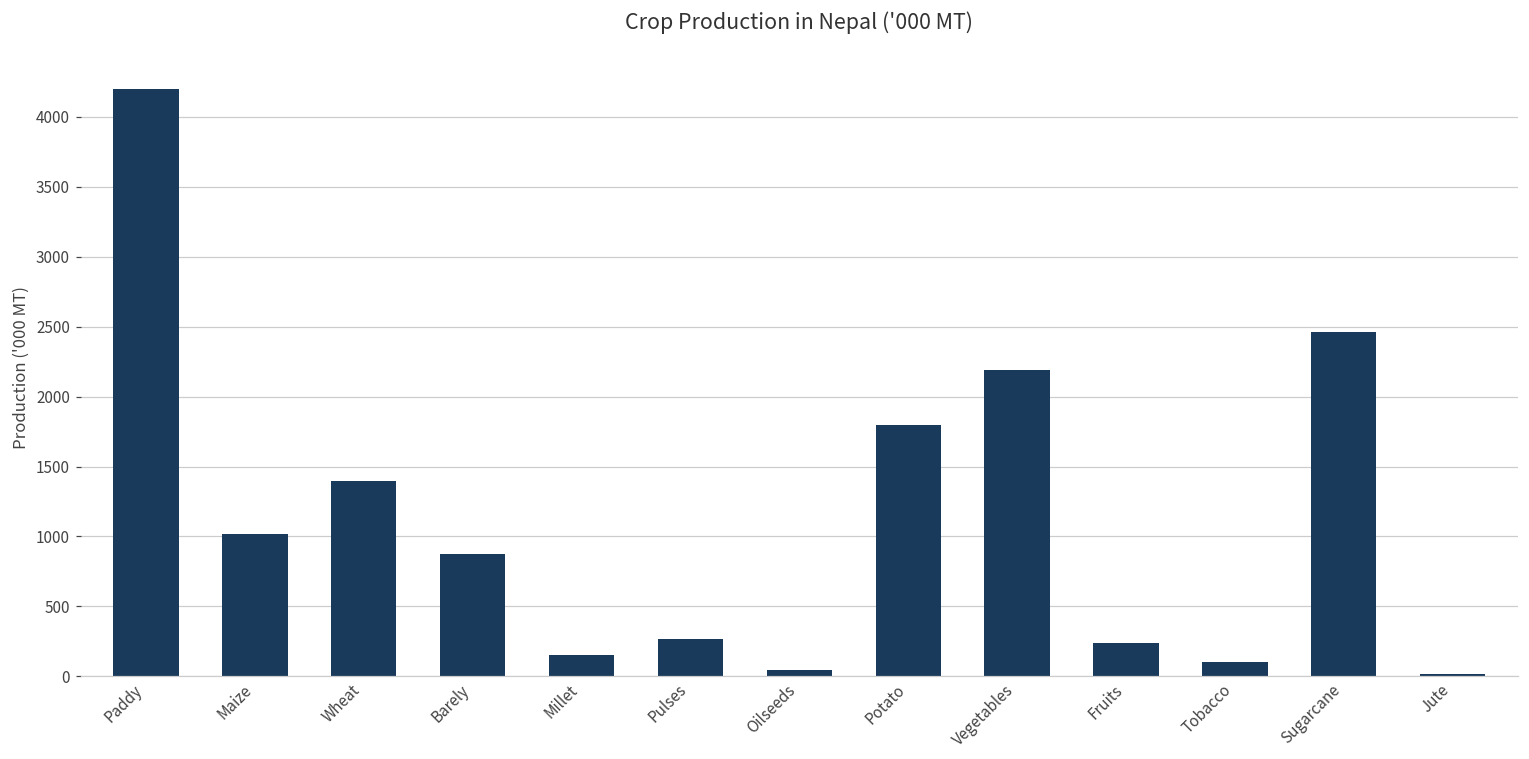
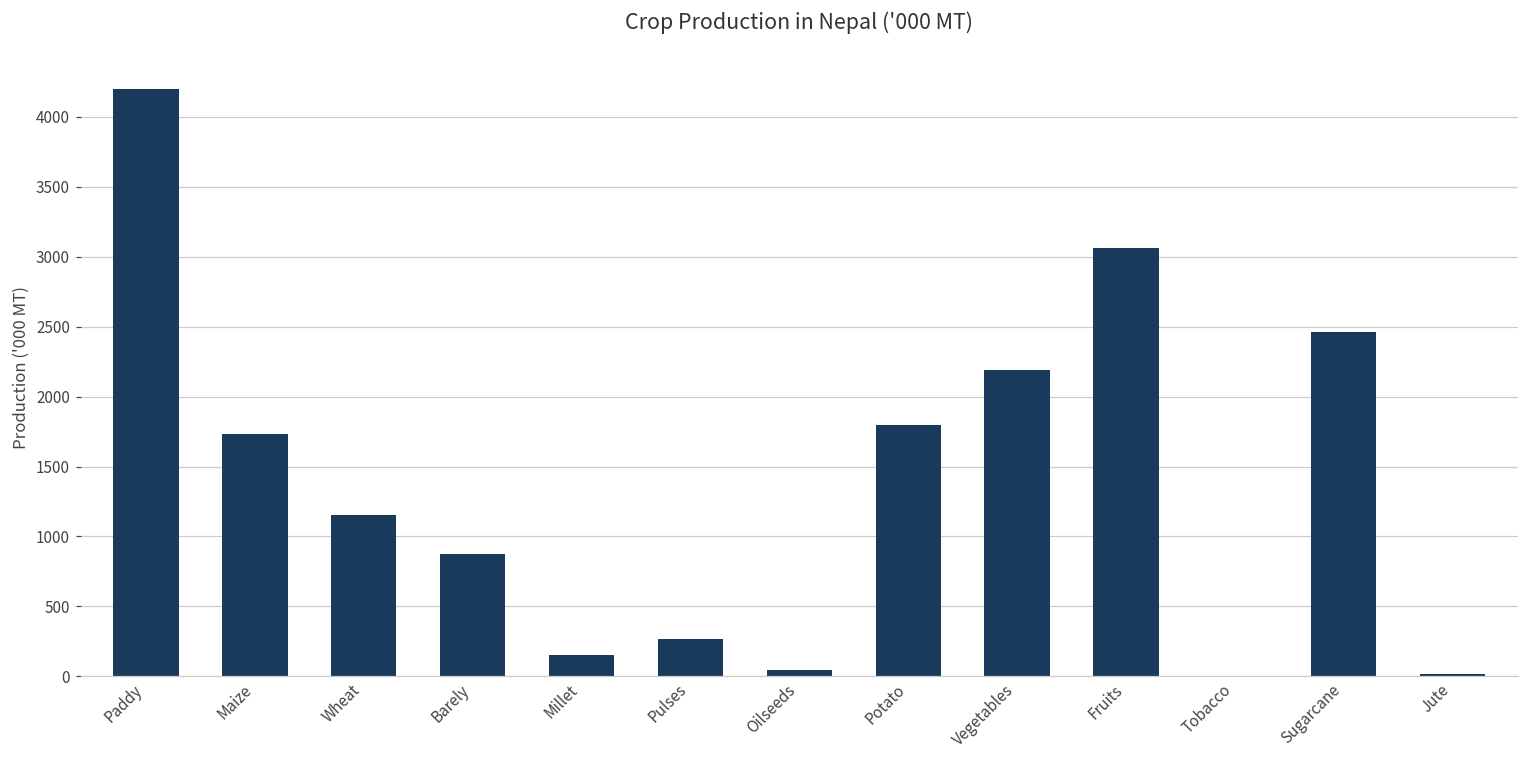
Maize: 1020 -> 1730
Wheat: 1390 -> 1160
Fruits: 240 -> 3060
Tobacco: 110 -> 0
